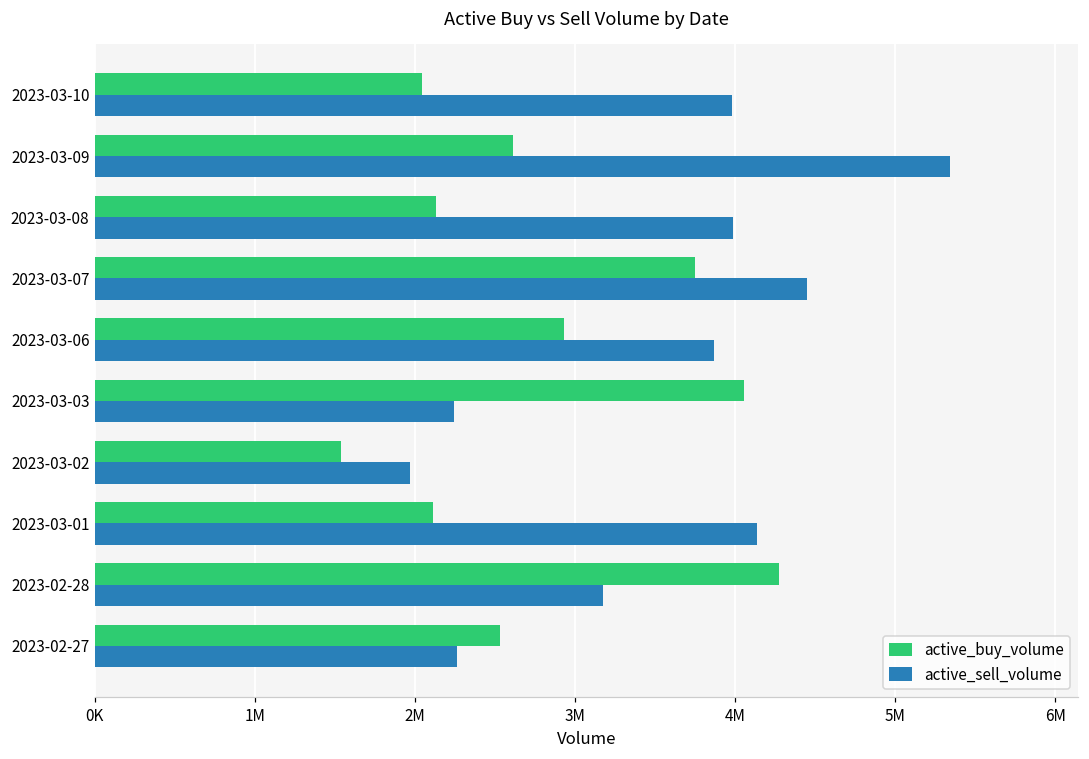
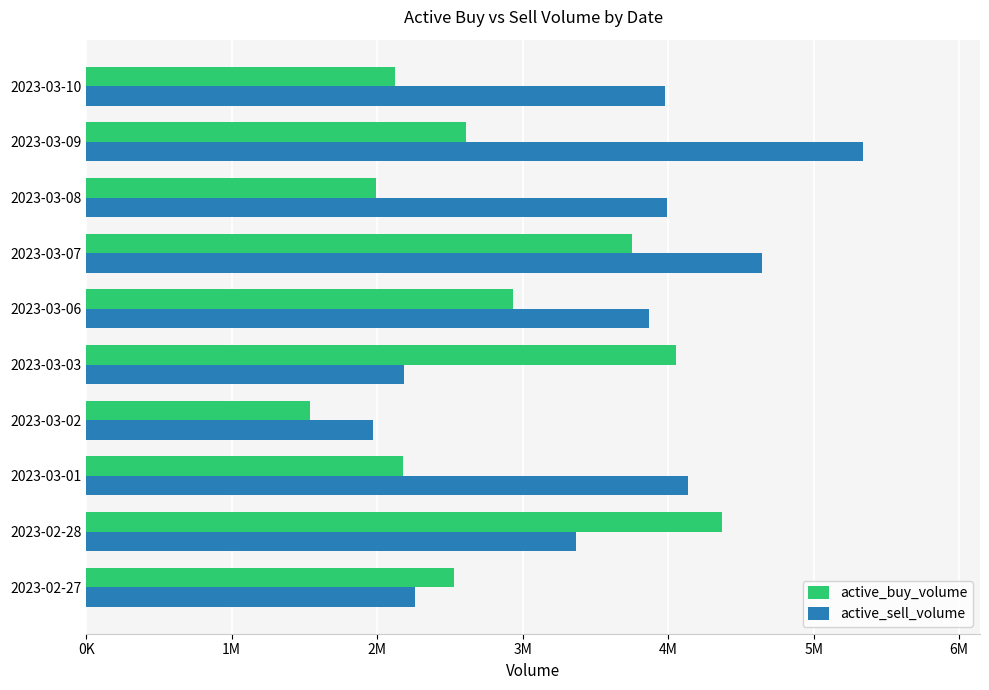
active_buy_volume, 2023-03-10: 2040000 -> 2120000
active_buy_volume, 2023-03-08: 2130000 -> 1990000
active_sell_volume, 2023-03-07: 4450000 -> 4650000
active_sell_volume, 2023-03-03: 2250000 -> 2180000
active_buy_volume, 2023-03-01: 2110000 -> 2180000
active_buy_volume, 2023-02-28: 4270000 -> 4370000
active_sell_volume, 2023-02-28: 3170000 -> 3360000
